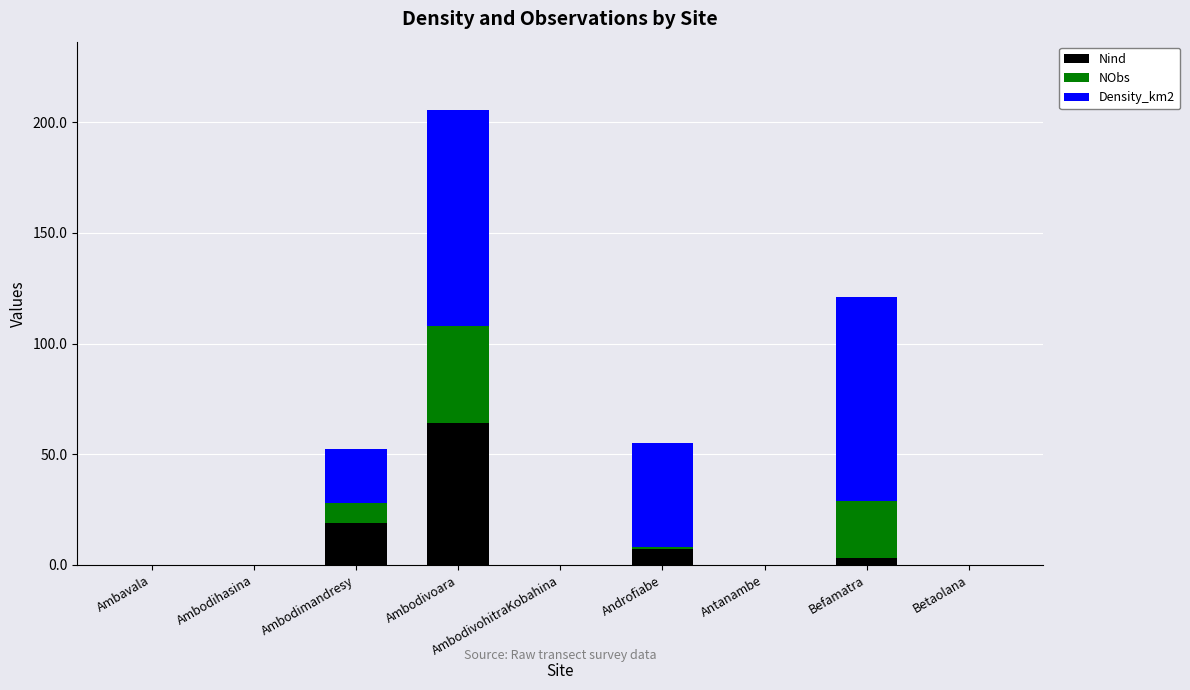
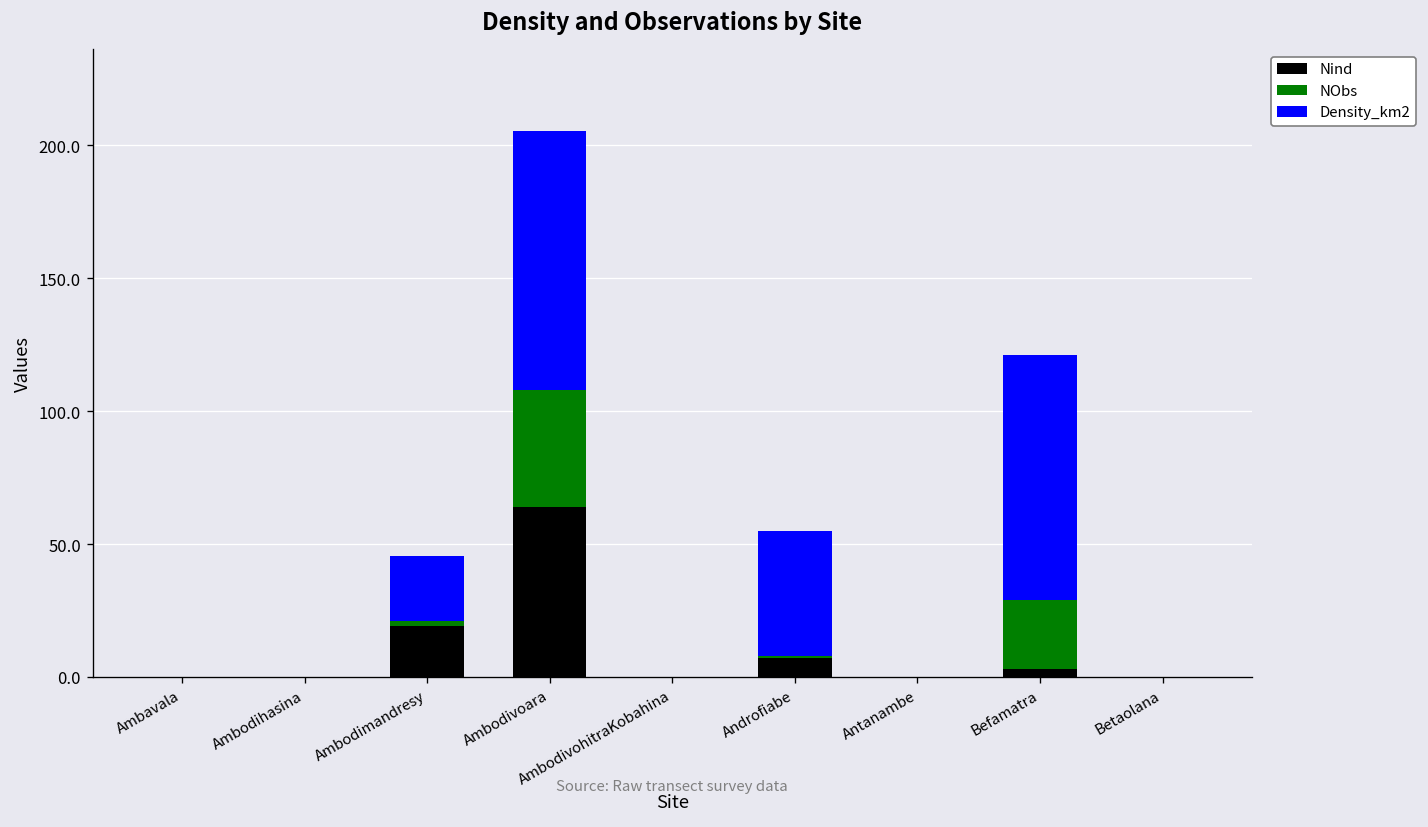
NObs, Ambodimandresy: 9 -> 2
